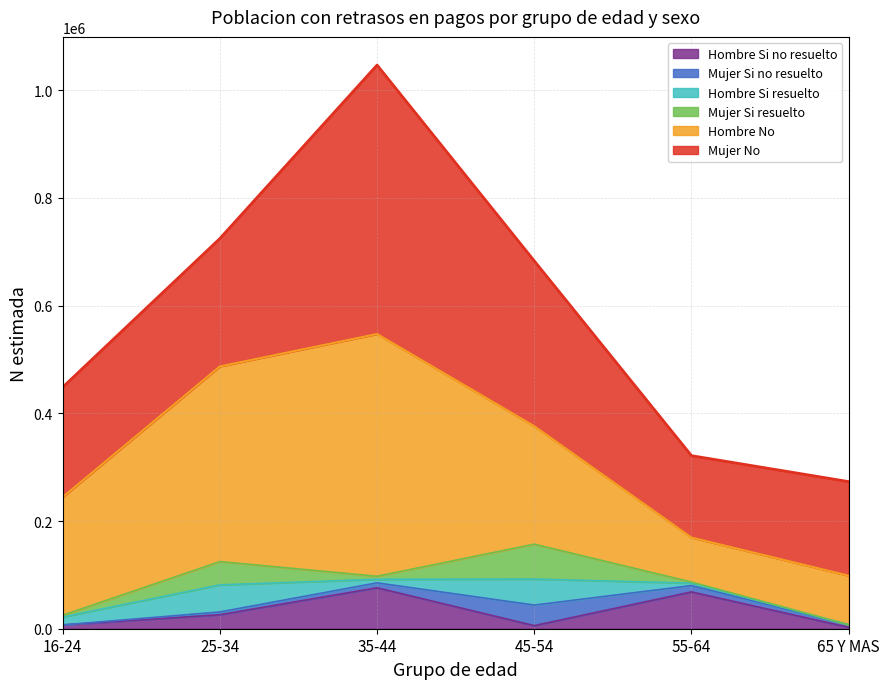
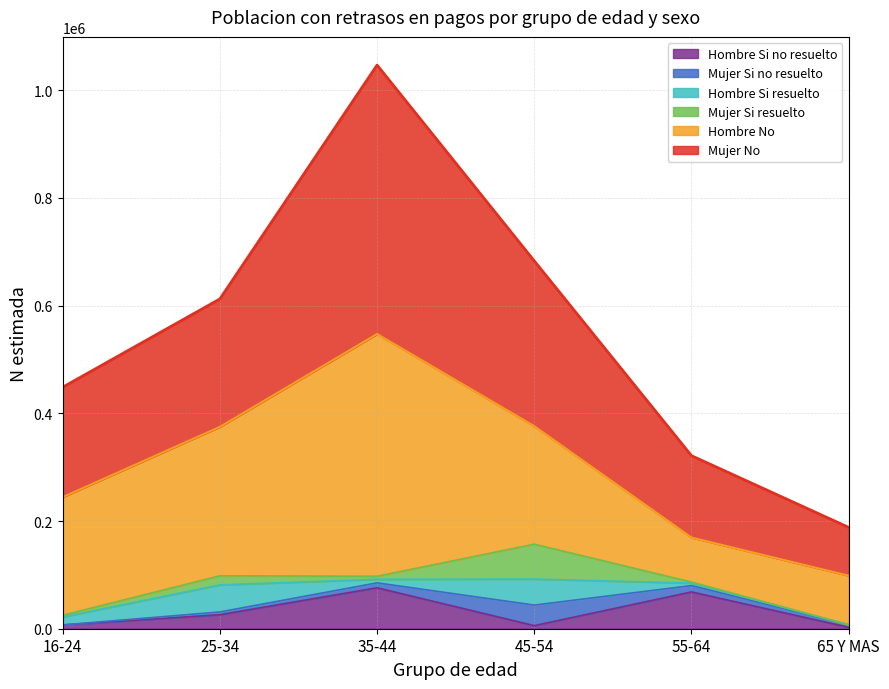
Mujer Si resuelto, 25-34: 40000 -> 20000
Hombre No, 25-34: 360000 -> 280000
Mujer No, 65 Y MAS: 170000 -> 90000
